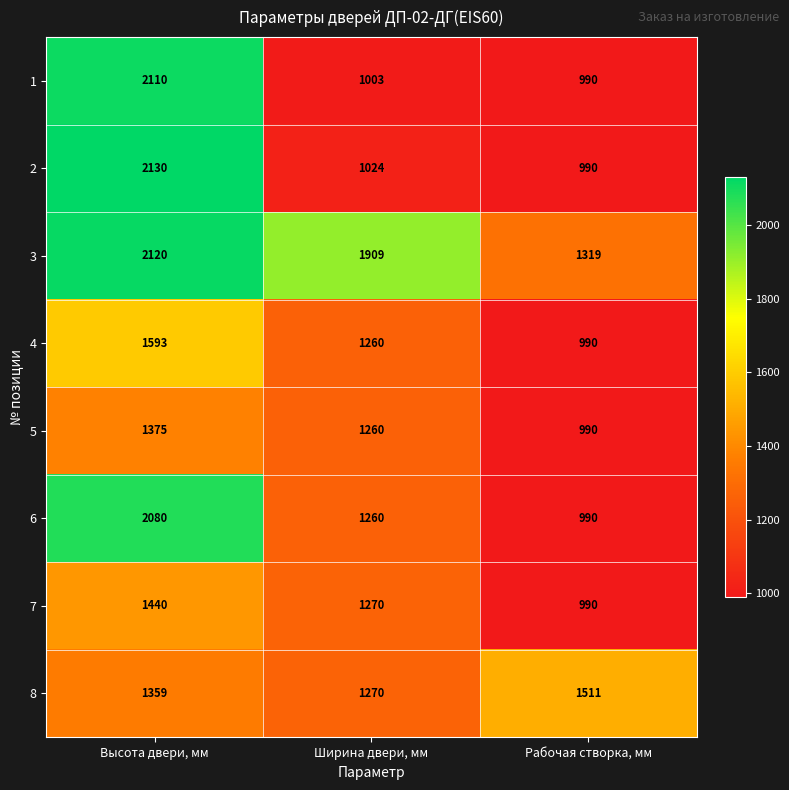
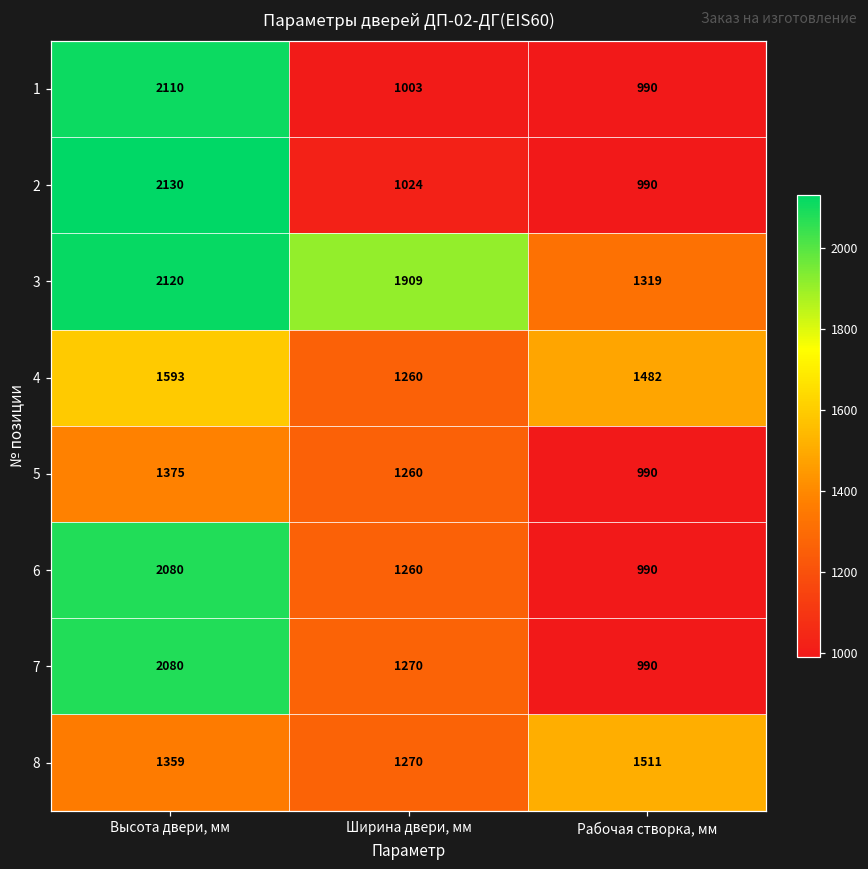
4, Рабочая створка, мм: 990 -> 1482
7, Высота двери, мм: 1440 -> 2080
